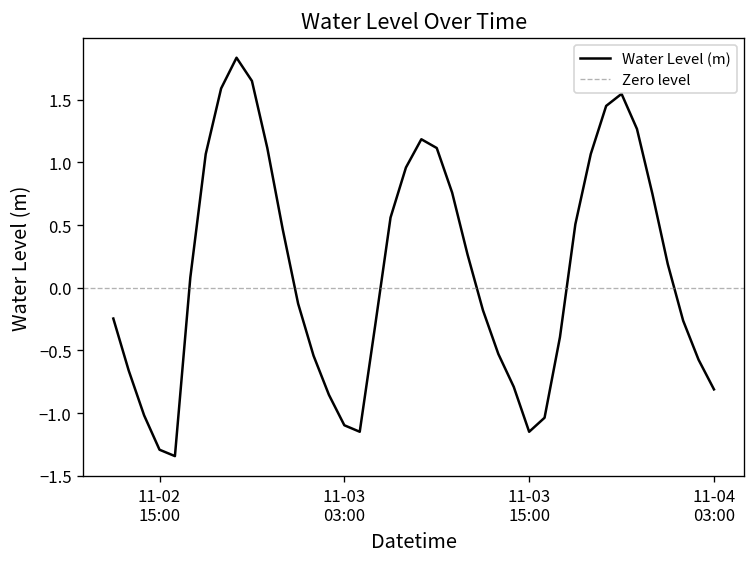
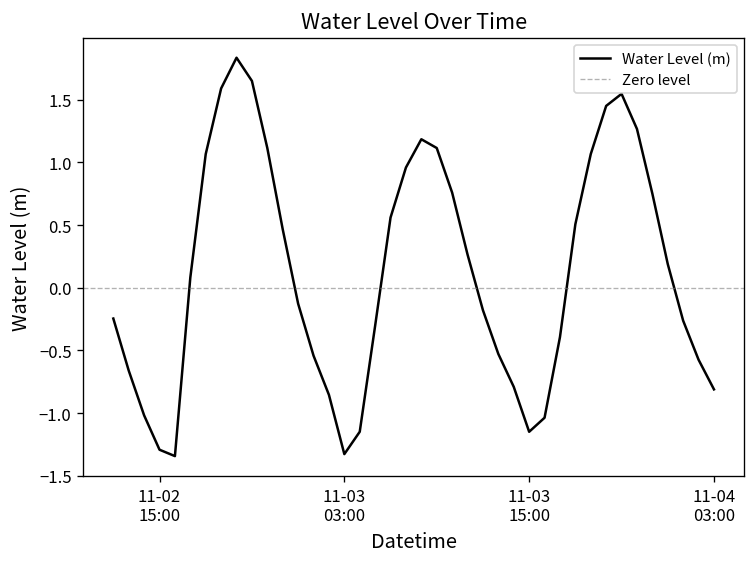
11-03 03:00: -1.10 -> -1.33
